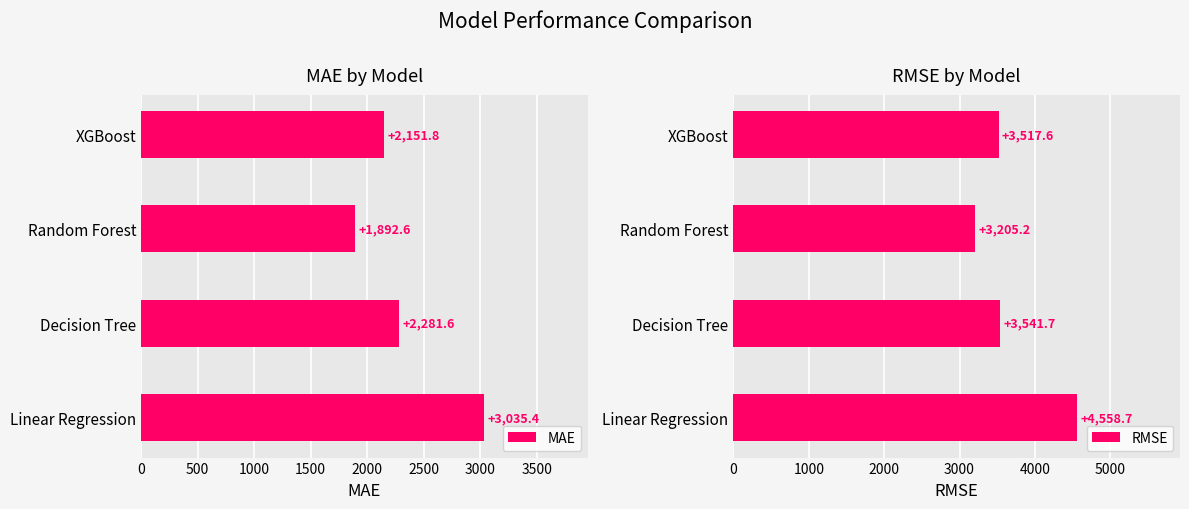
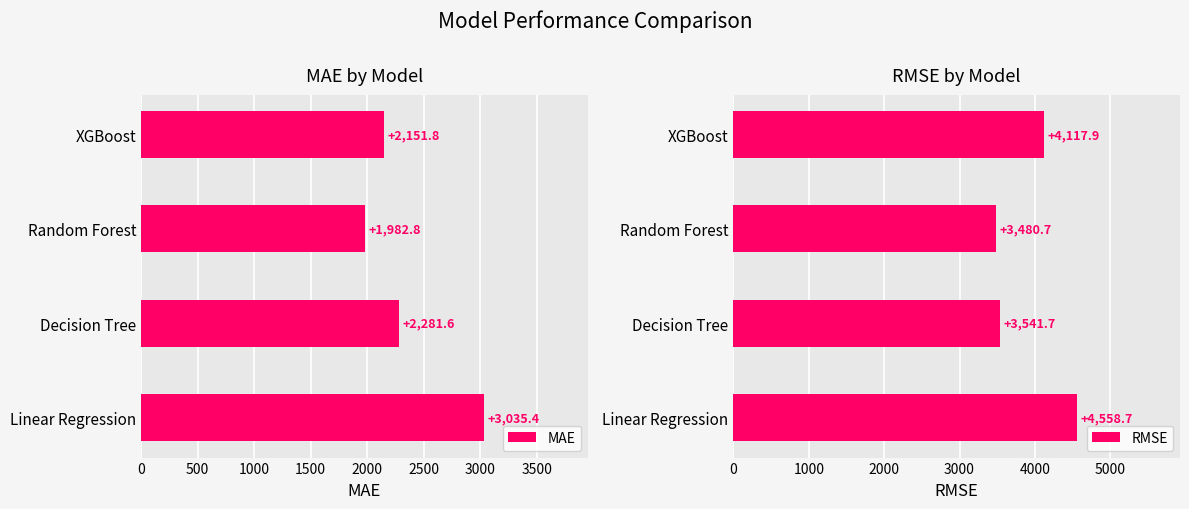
MAE by Model, Random Forest: +1,892.6 -> +1,982.8
RMSE by Model, XGBoost: +3,517.6 -> +4,117.9
RMSE by Model, Random Forest: +3,205.2 -> +3,480.7
